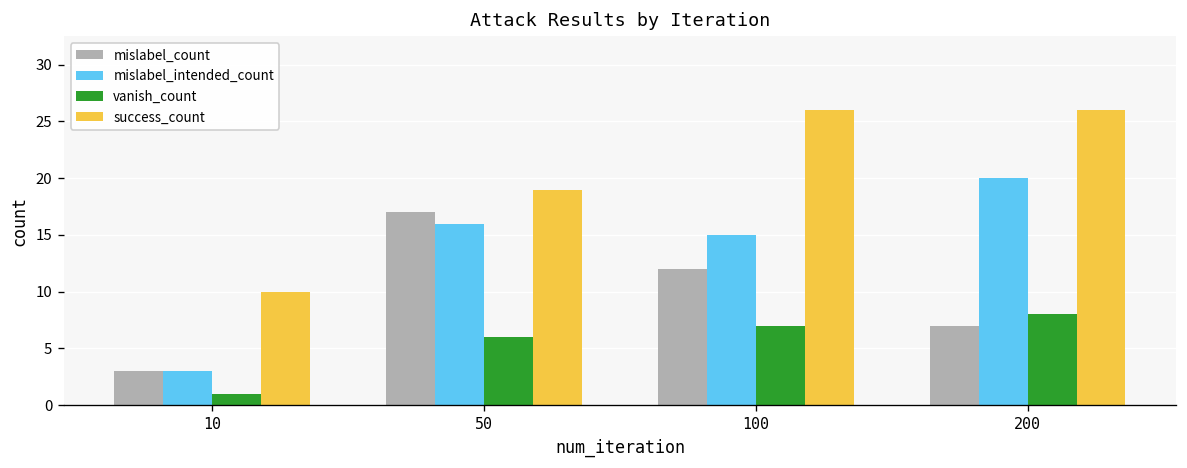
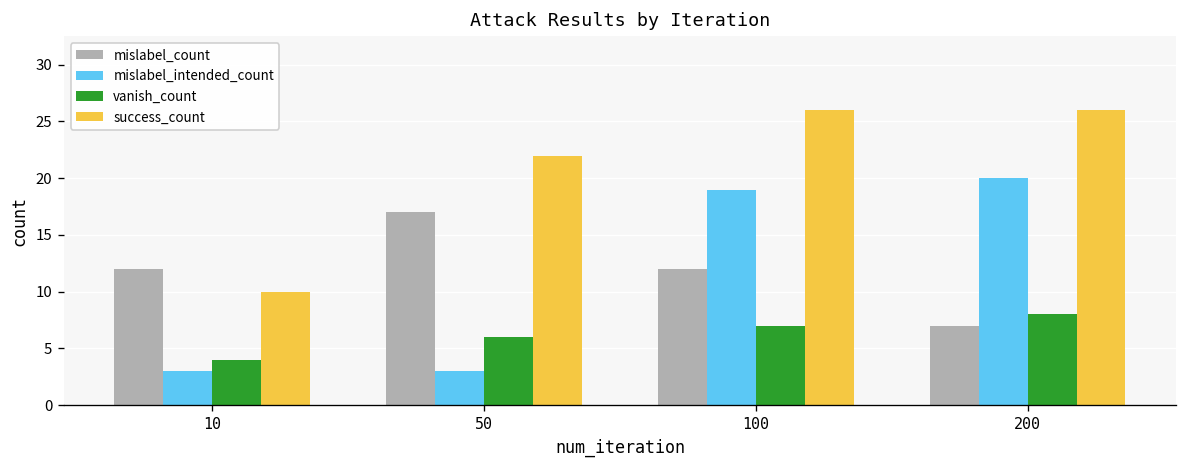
mislabel_count, 10: 3 -> 12
vanish_count, 10: 1 -> 4
mislabel_intended_count, 50: 16 -> 3
success_count, 50: 19 -> 22
mislabel_intended_count, 100: 15 -> 19
